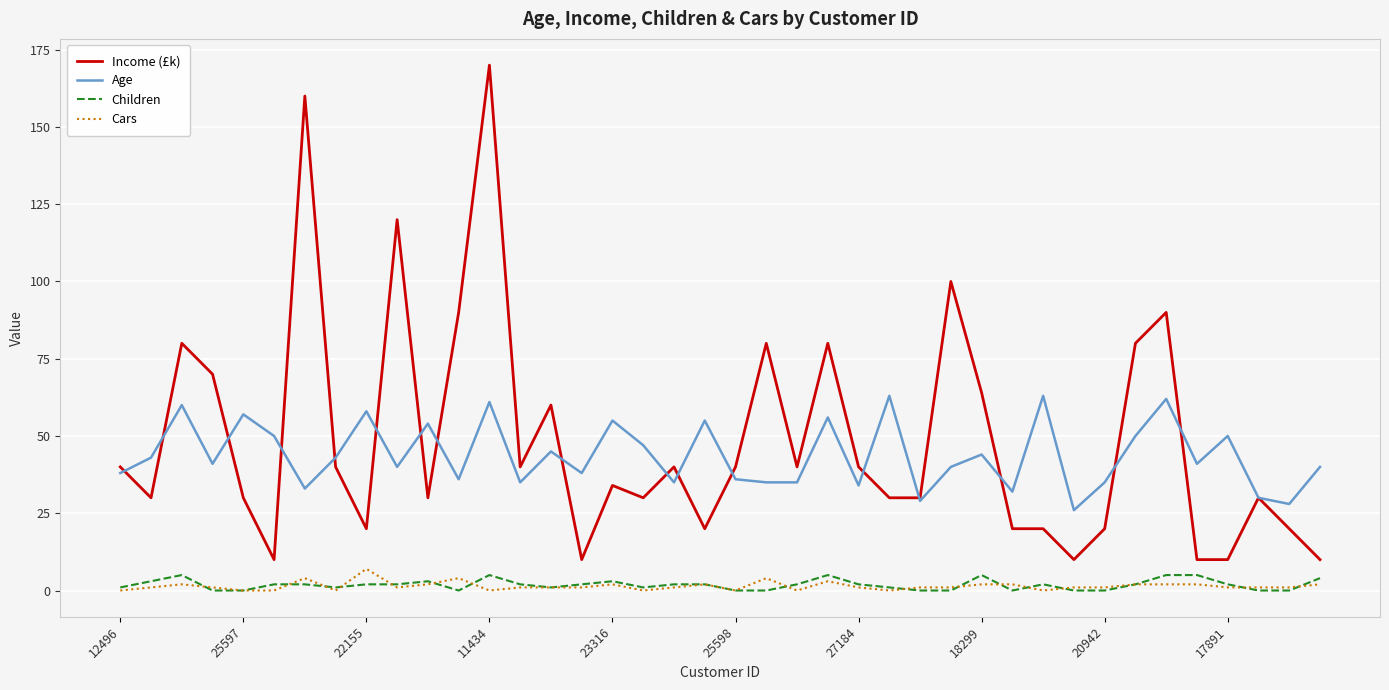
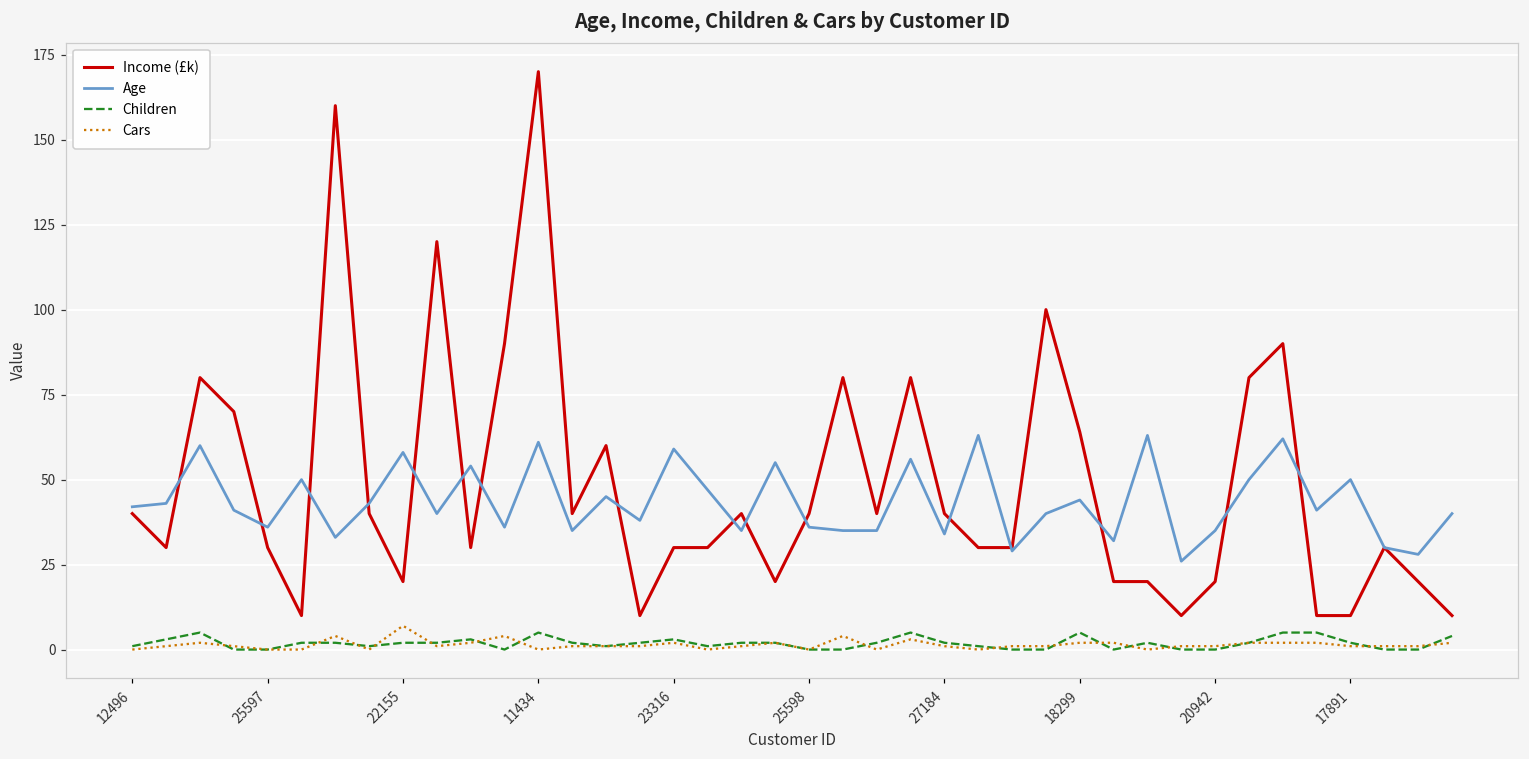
Age, 12496: 38 -> 42
Age, 25597: 57 -> 36
Income (£k), 23316: 34 -> 30
Age, 23316: 55 -> 59
